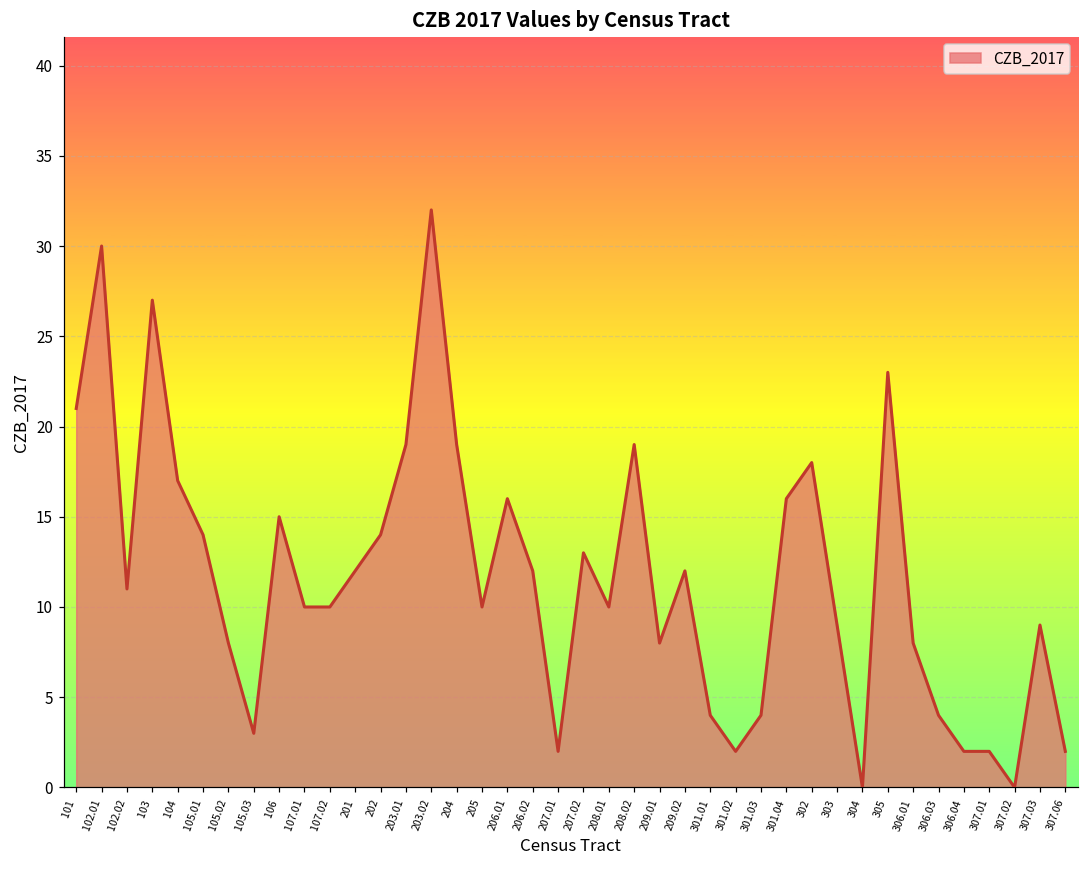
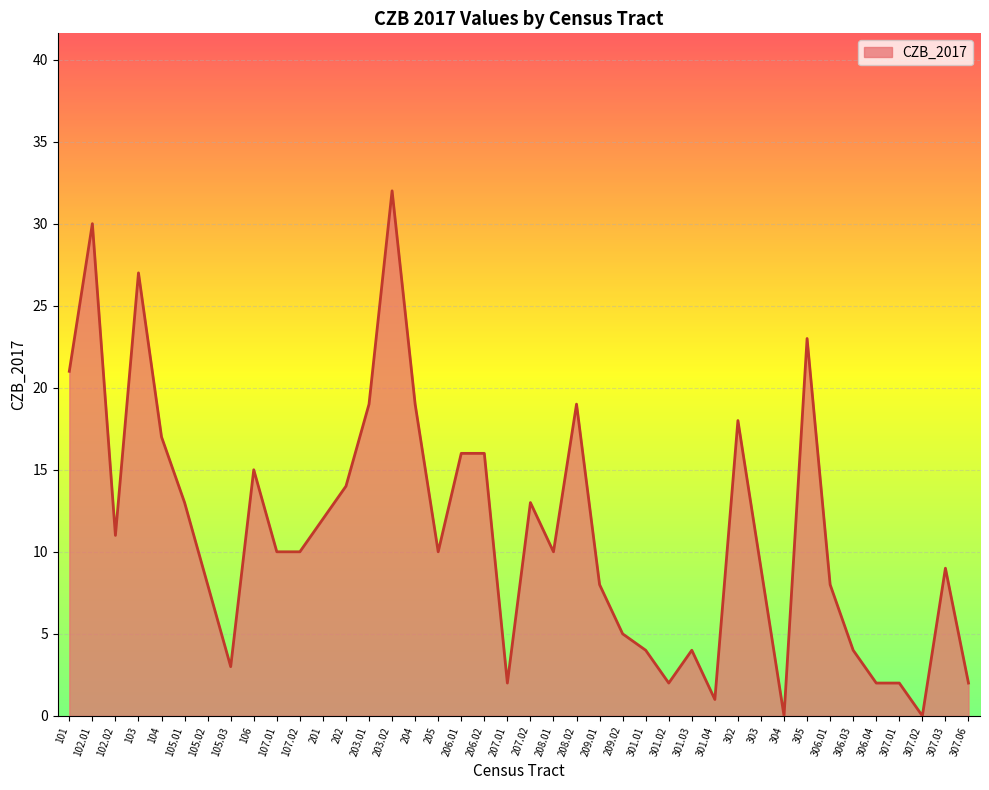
105.01: 14 -> 13
206.02: 12 -> 16
209.02: 12 -> 5
301.04: 16 -> 1
